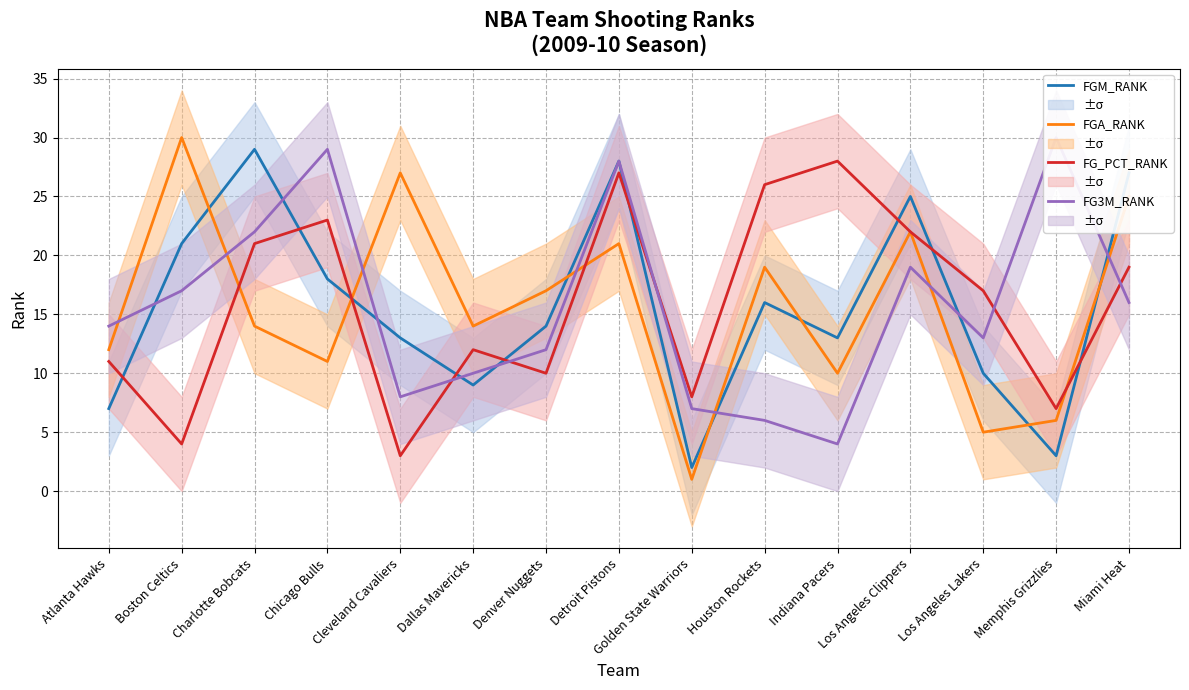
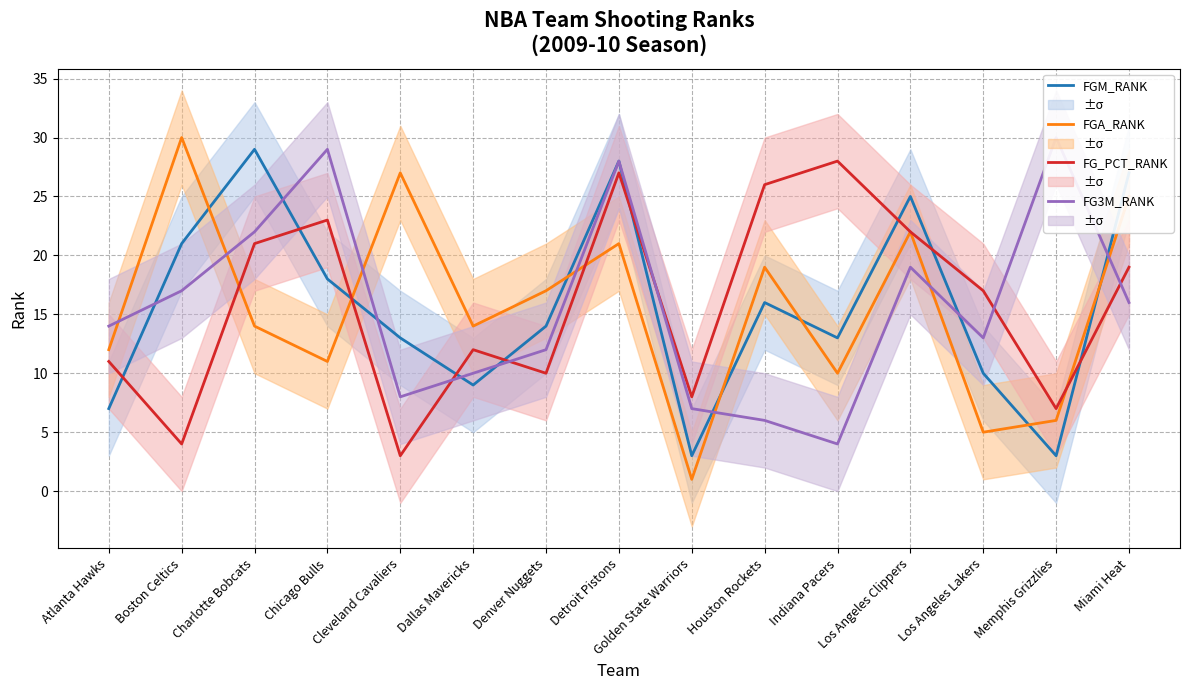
FGM_RANK, Golden State Warriors: 2 -> 3
